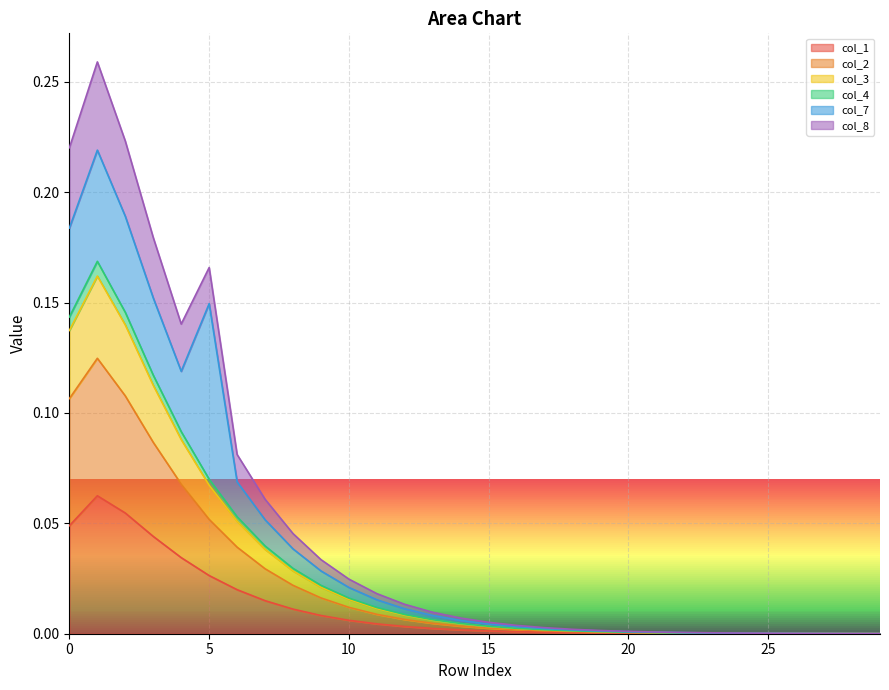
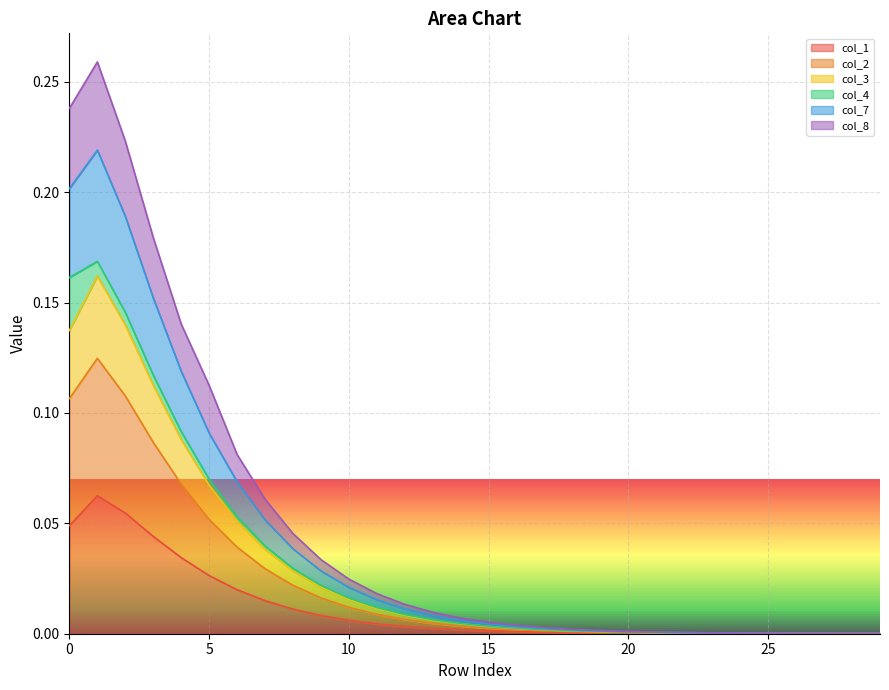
col_4, 0: 0.006 -> 0.024
col_7, 5: 0.080 -> 0.021
col_8, 5: 0.016 -> 0.022
